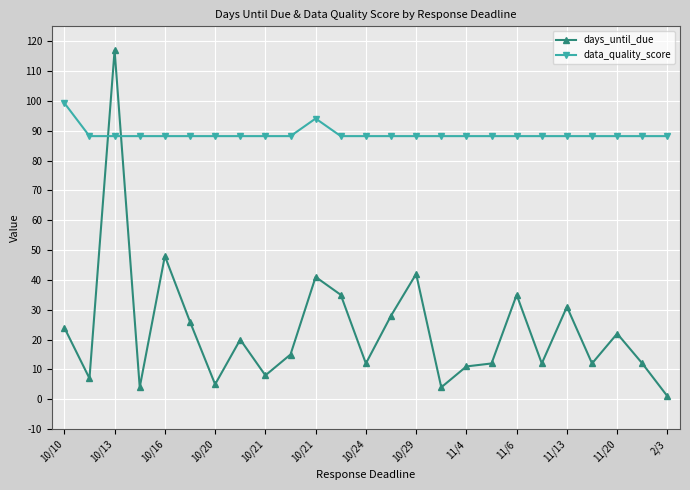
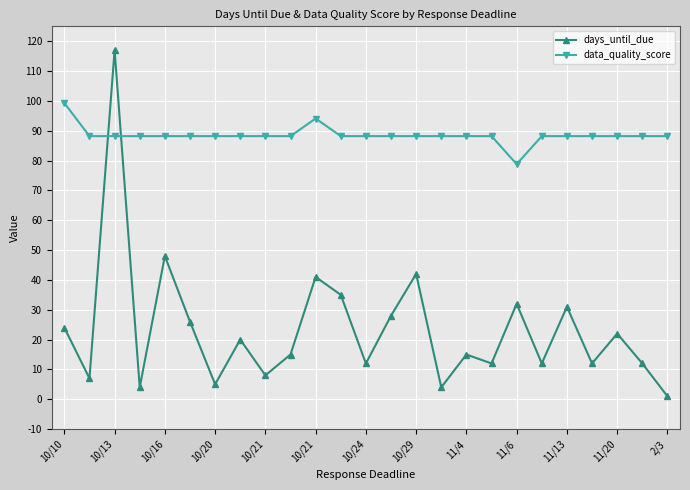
days_until_due, 11/4: 11 -> 15
days_until_due, 11/6: 35 -> 32
data_quality_score, 11/6: 88 -> 79
